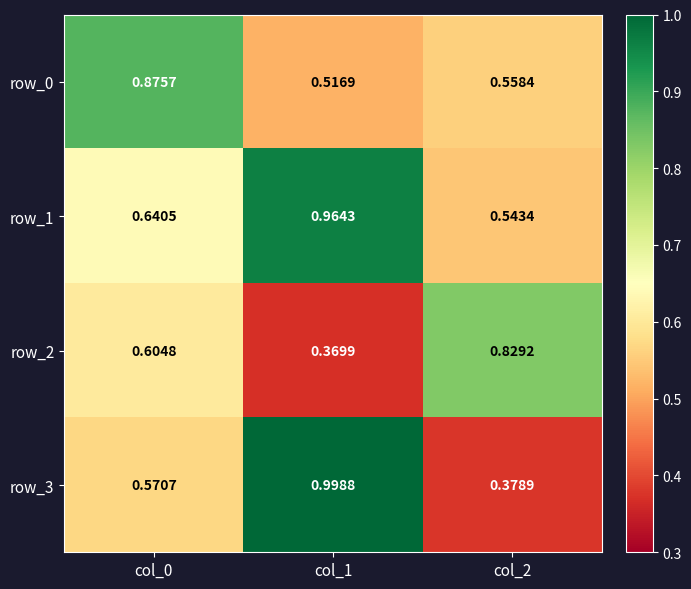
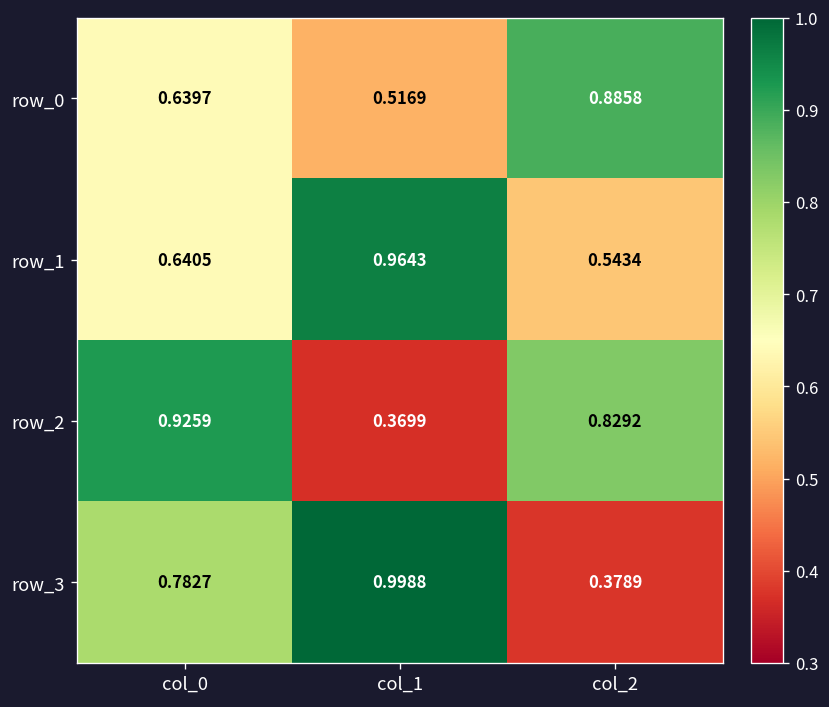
row_0, col_0: 0.8757 -> 0.6397
row_0, col_2: 0.5584 -> 0.8858
row_2, col_0: 0.6048 -> 0.9259
row_3, col_0: 0.5707 -> 0.7827
